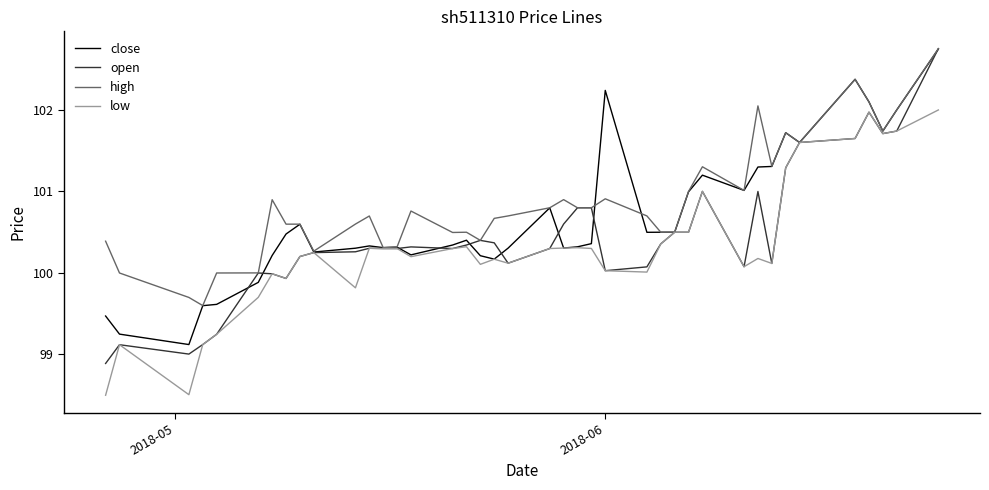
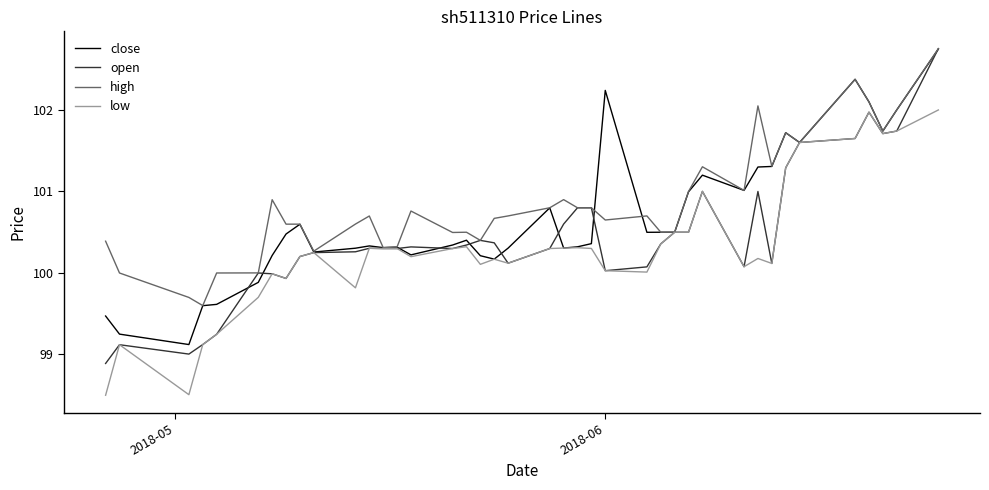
high, 2018-06: 100.9 -> 100.7
